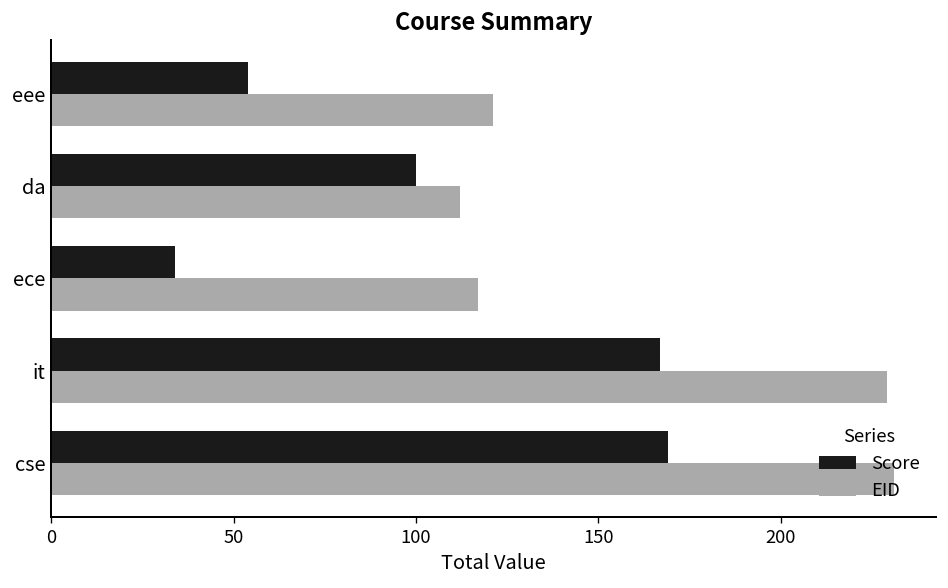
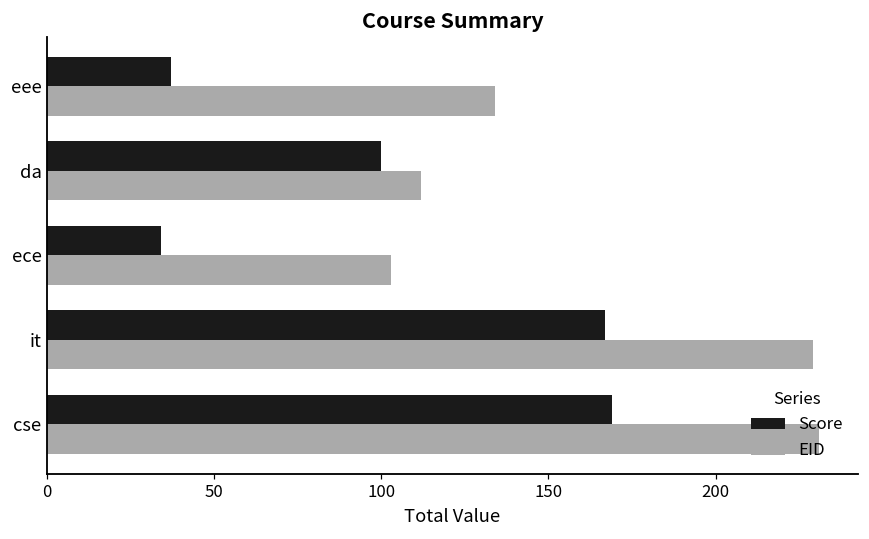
Score, eee: 54 -> 37
EID, eee: 121 -> 134
EID, ece: 117 -> 103
